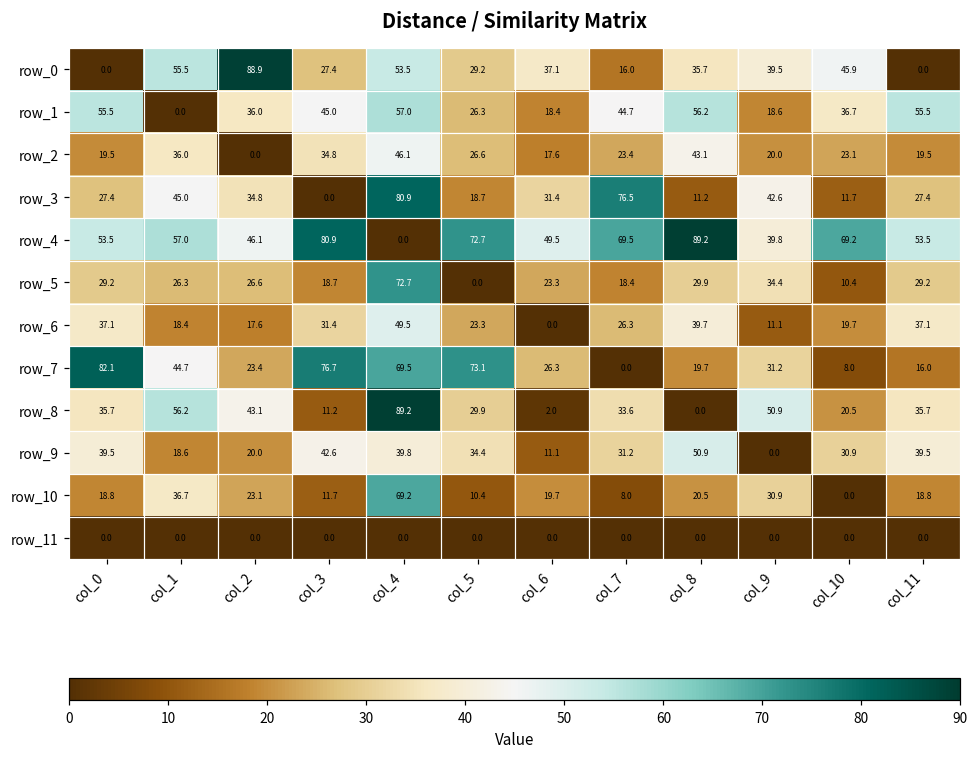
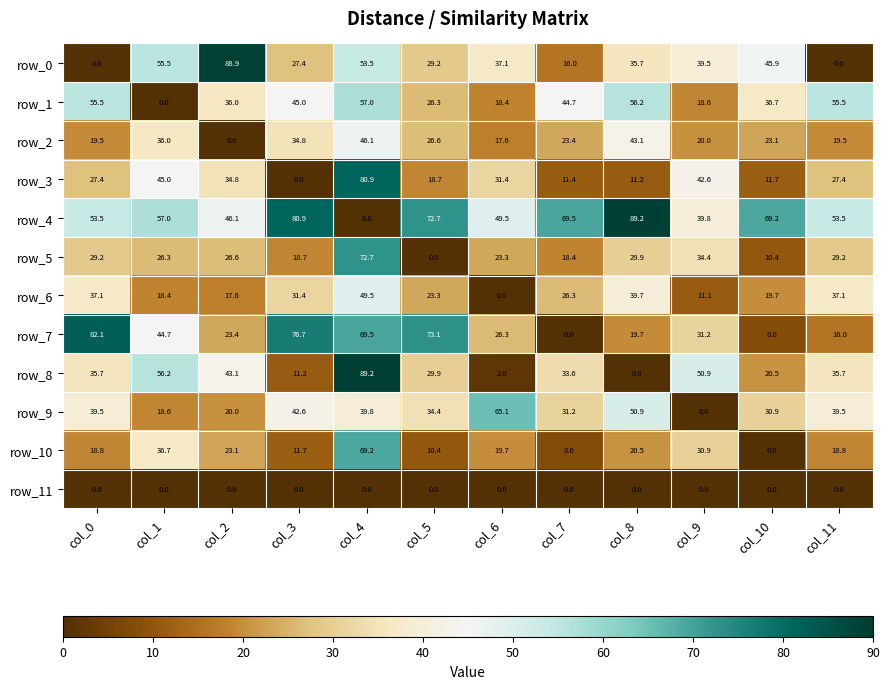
row_3, col_7: 76.5 -> 11.4
row_9, col_6: 11.1 -> 65.1
